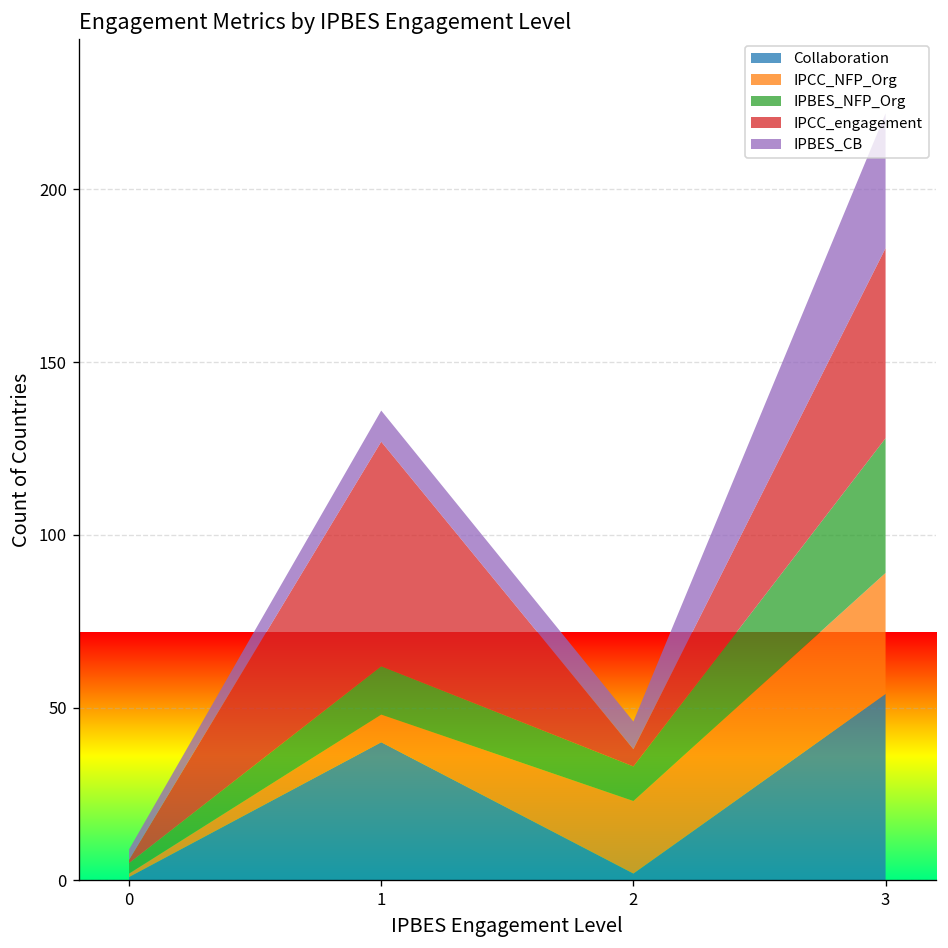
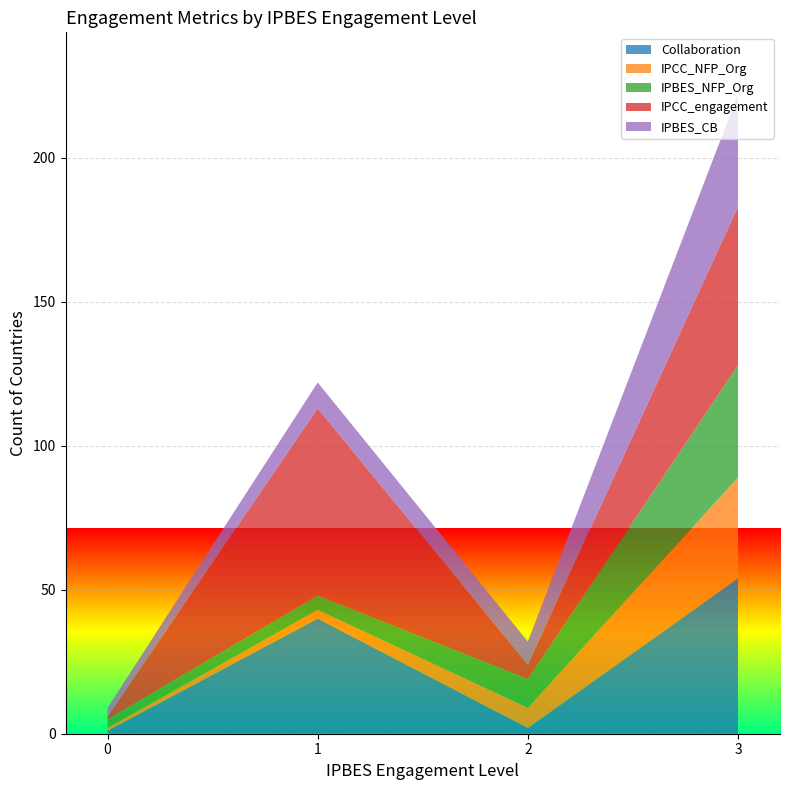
IPCC_NFP_Org, 1: 8 -> 3
IPBES_NFP_Org, 1: 14 -> 5
IPCC_NFP_Org, 2: 21 -> 7
